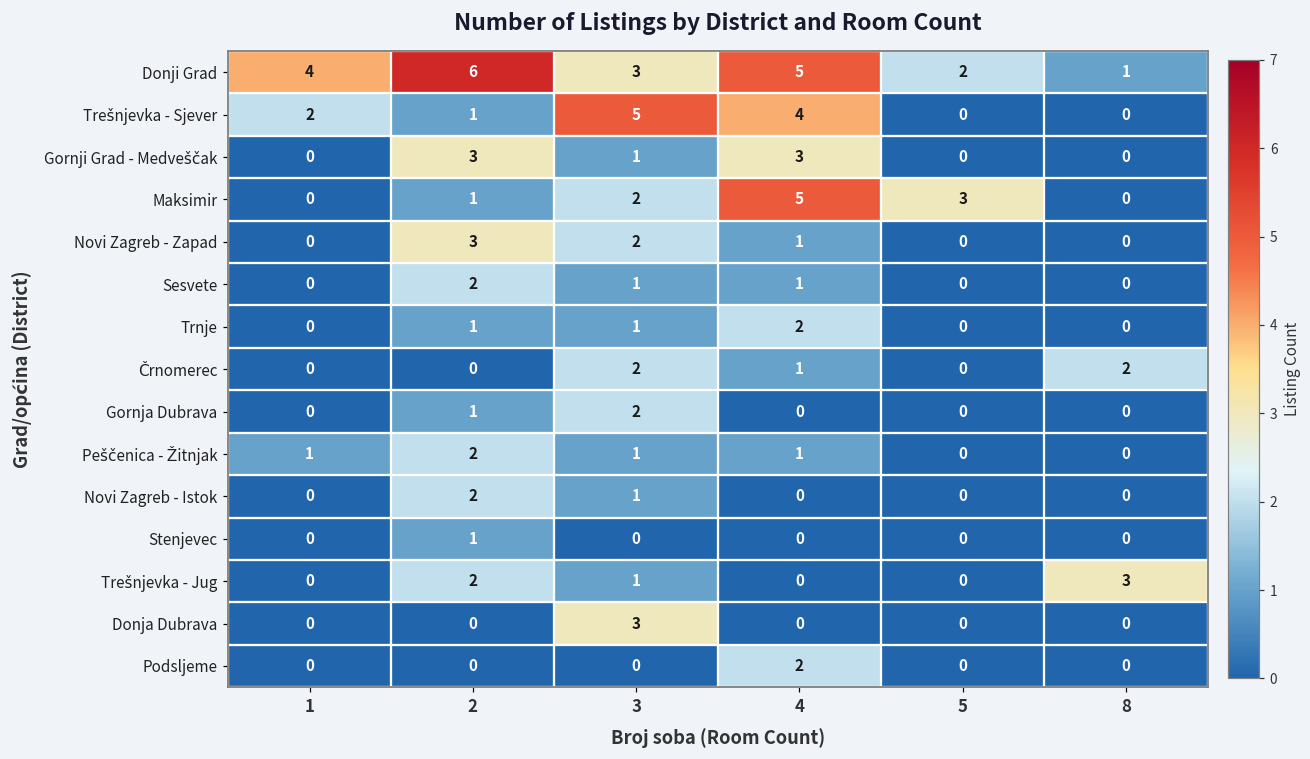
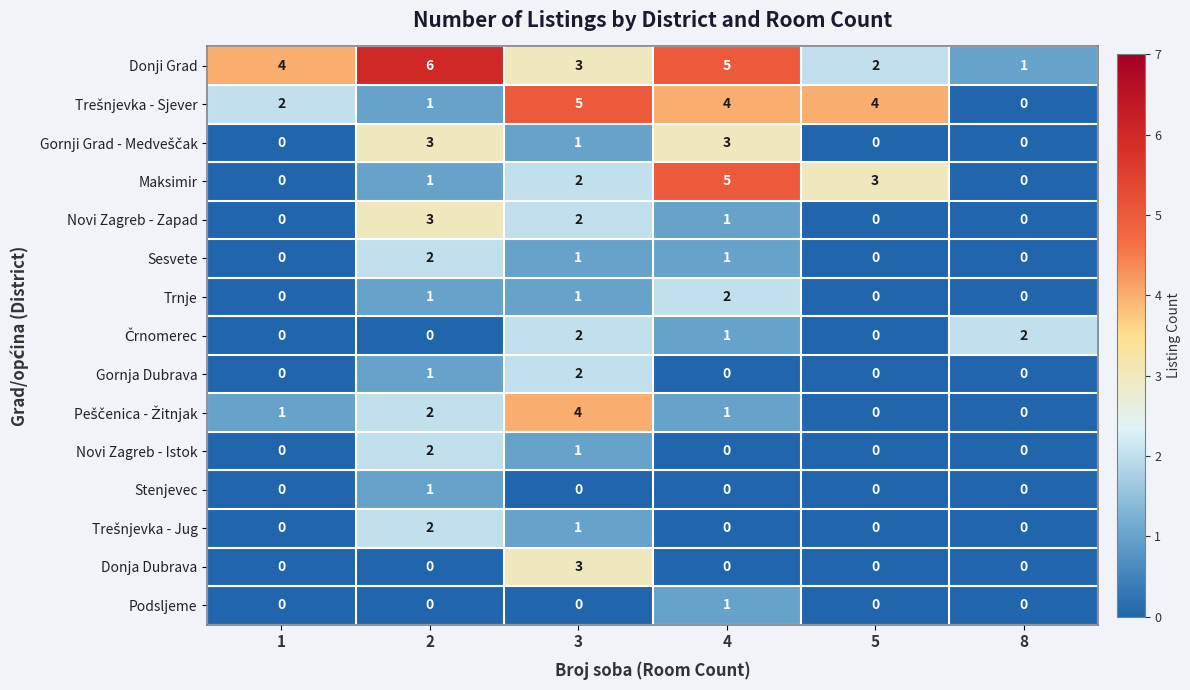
Trešnjevka - Sjever, 5: 0 -> 4
Peščenica - Žitnjak, 3: 1 -> 4
Trešnjevka - Jug, 8: 3 -> 0
Podsljeme, 4: 2 -> 1
